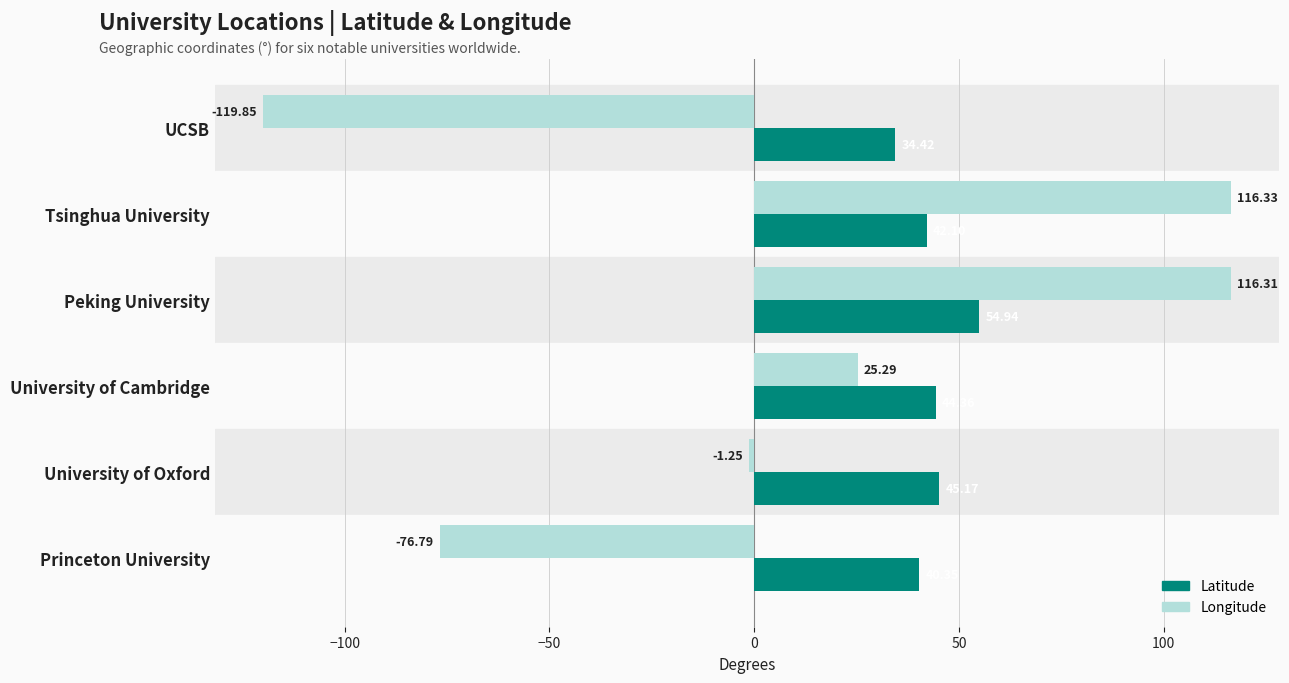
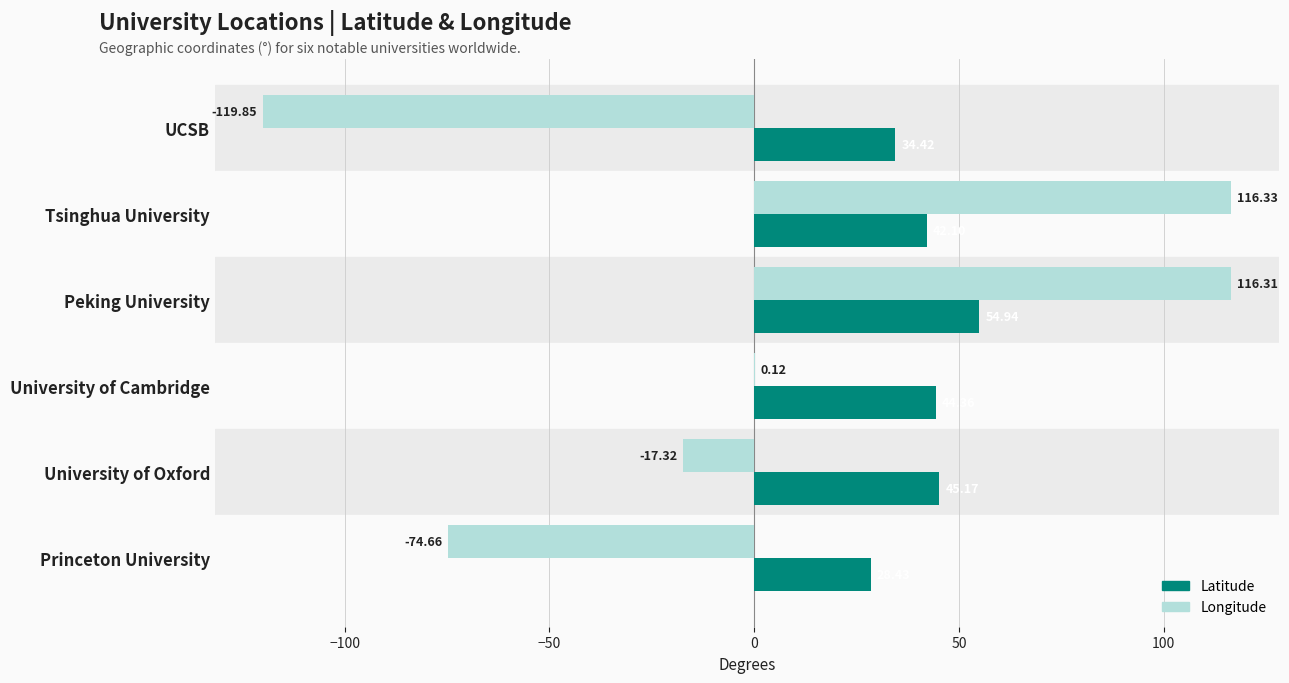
Longitude, University of Cambridge: 25.29 -> 0.12
Longitude, University of Oxford: -1.25 -> -17.32
Longitude, Princeton University: -76.79 -> -74.66
Latitude, Princeton University: 40 -> 28
